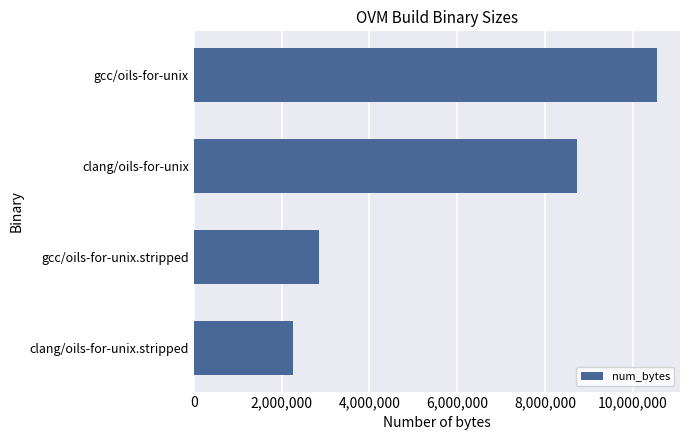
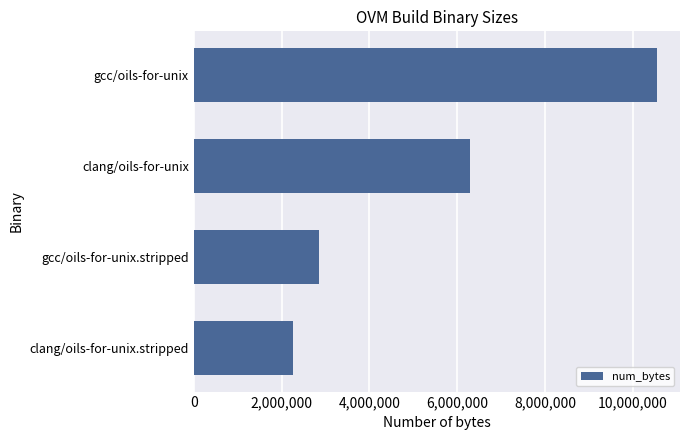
clang/oils-for-unix: 8,700,000 -> 6,300,000
